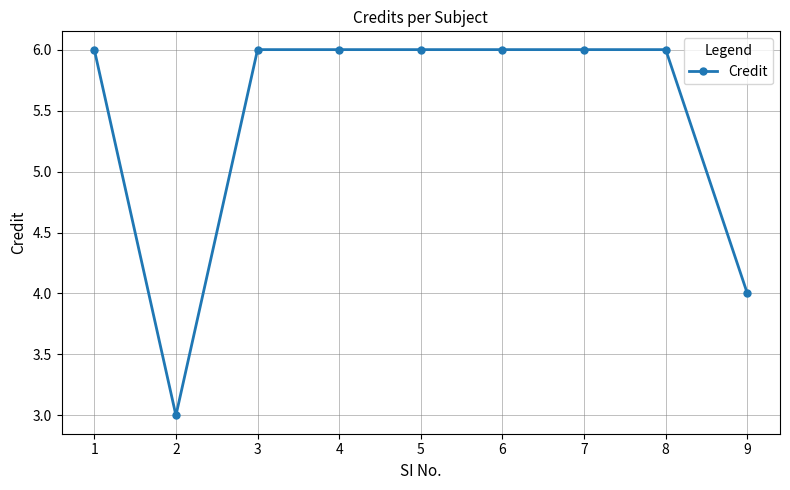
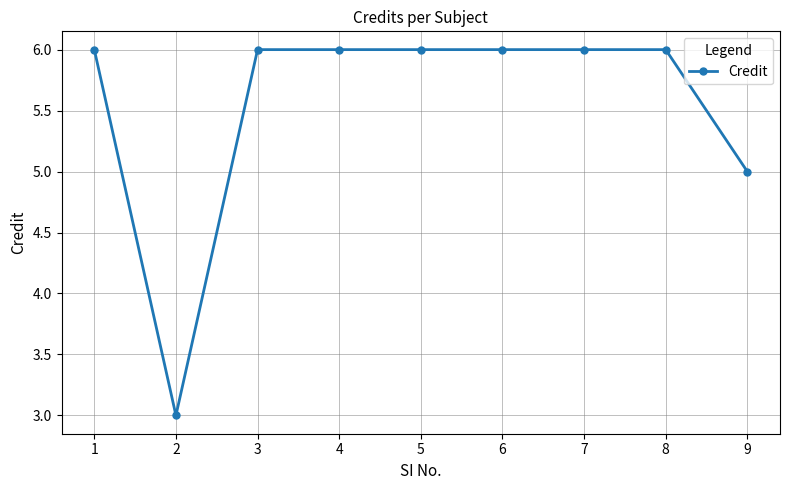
9: 4 -> 5
